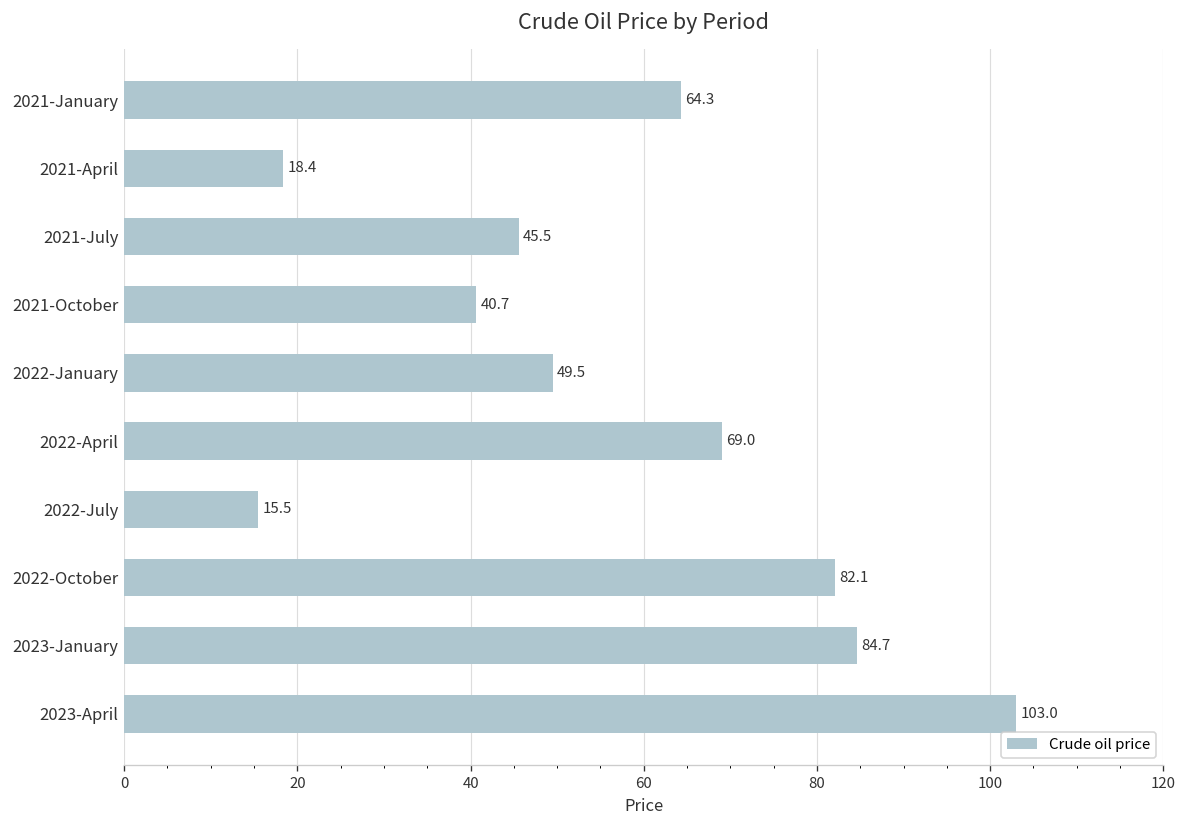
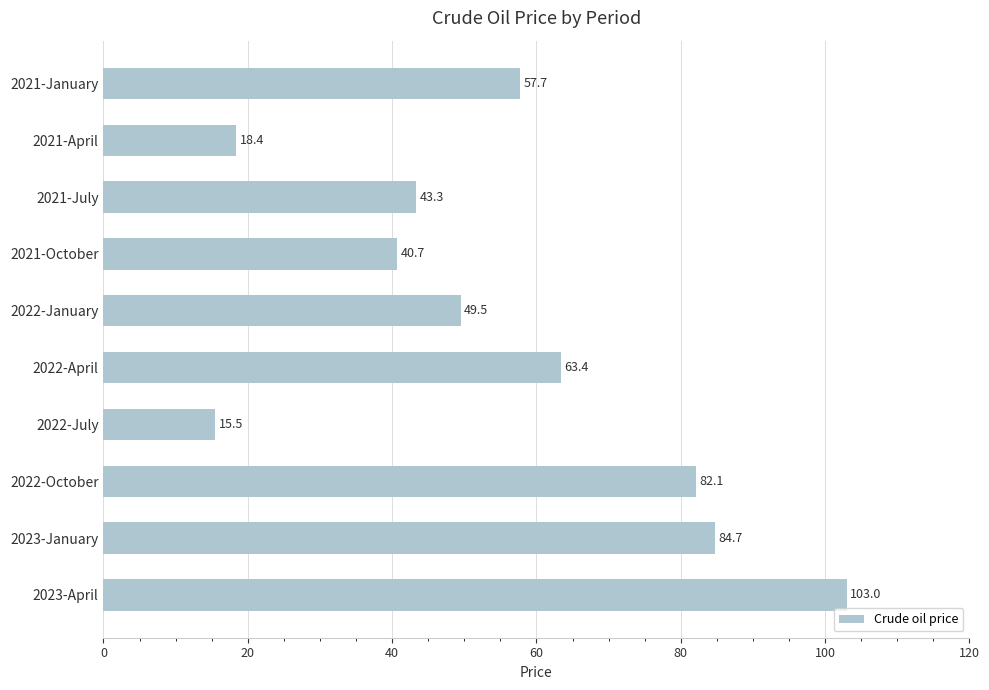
2021-January: 64.3 -> 57.7
2021-July: 45.5 -> 43.3
2022-April: 69.0 -> 63.4
